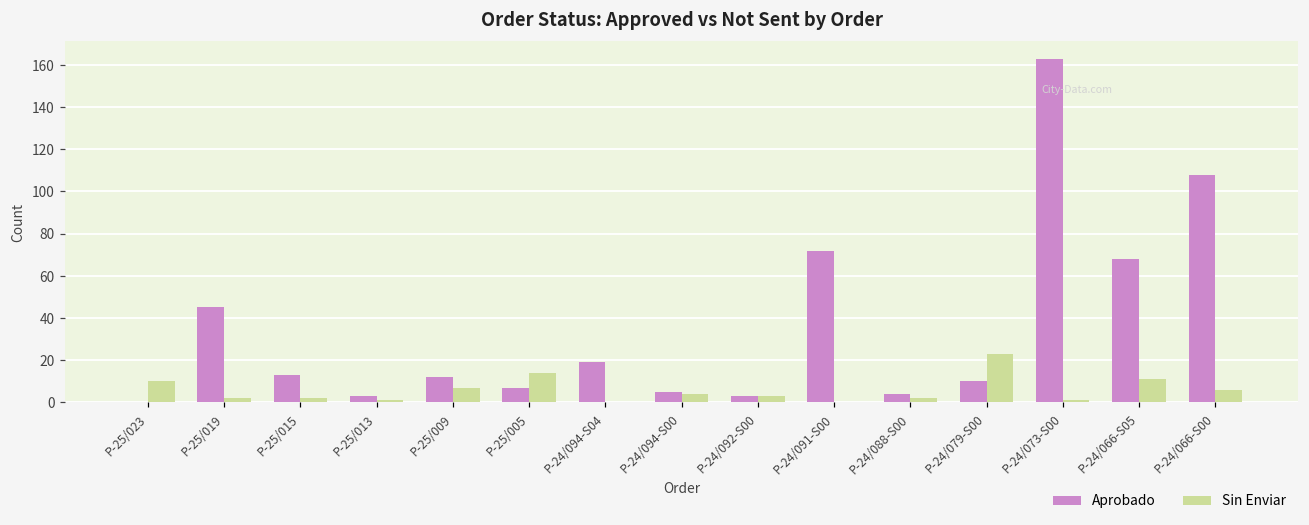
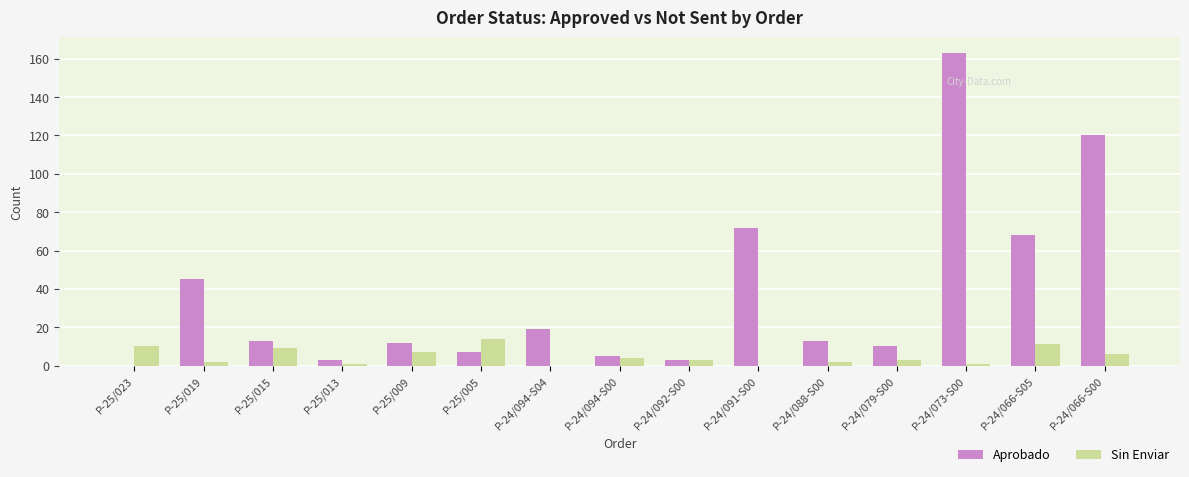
Sin Enviar, P-25/015: 2 -> 9
Aprobado, P-24/088-S00: 4 -> 13
Sin Enviar, P-24/079-S00: 23 -> 3
Aprobado, P-24/066-S00: 108 -> 120
